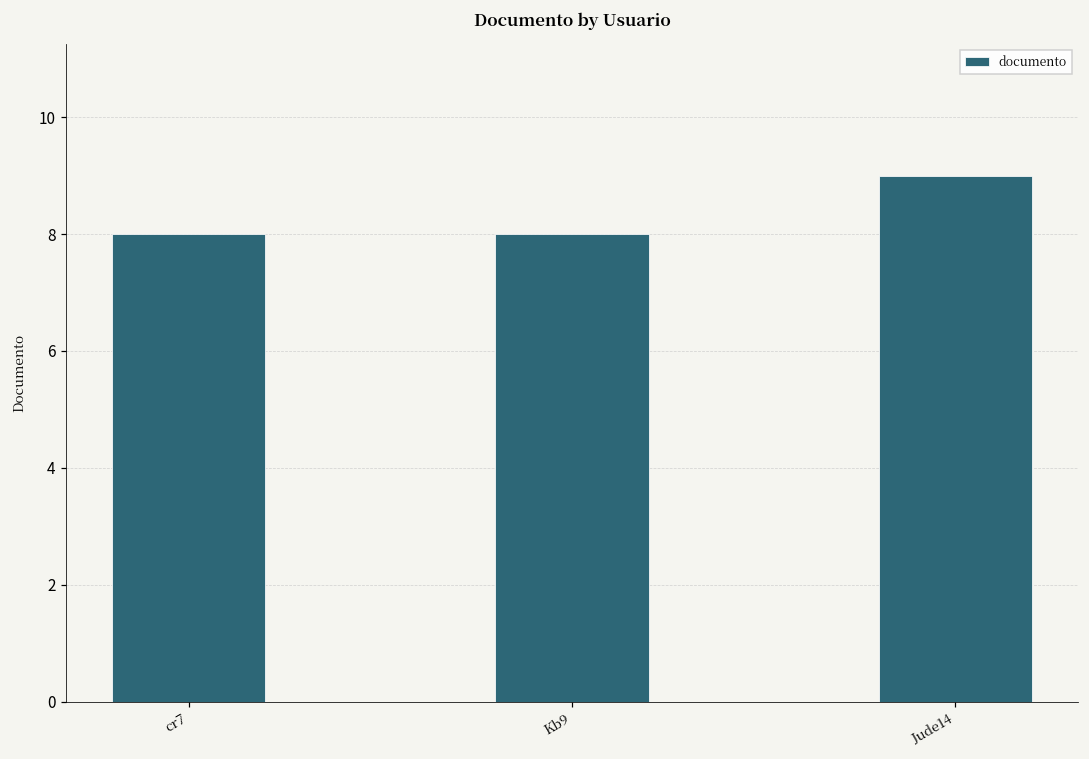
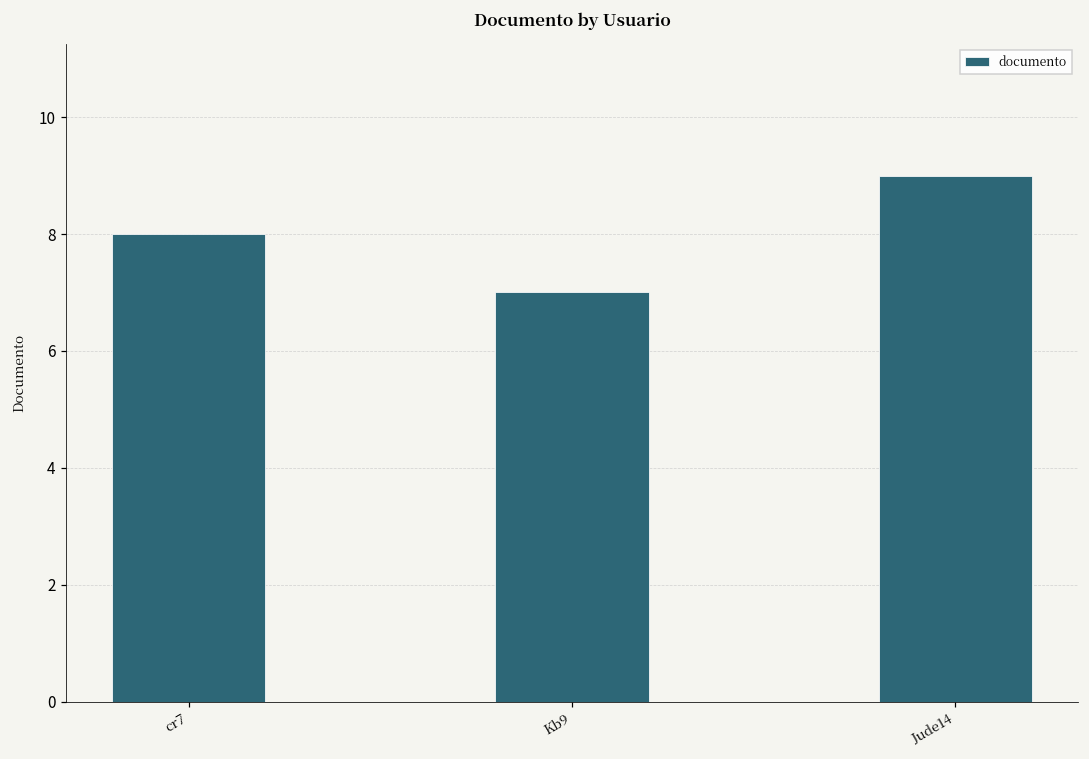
Kb9: 8 -> 7
